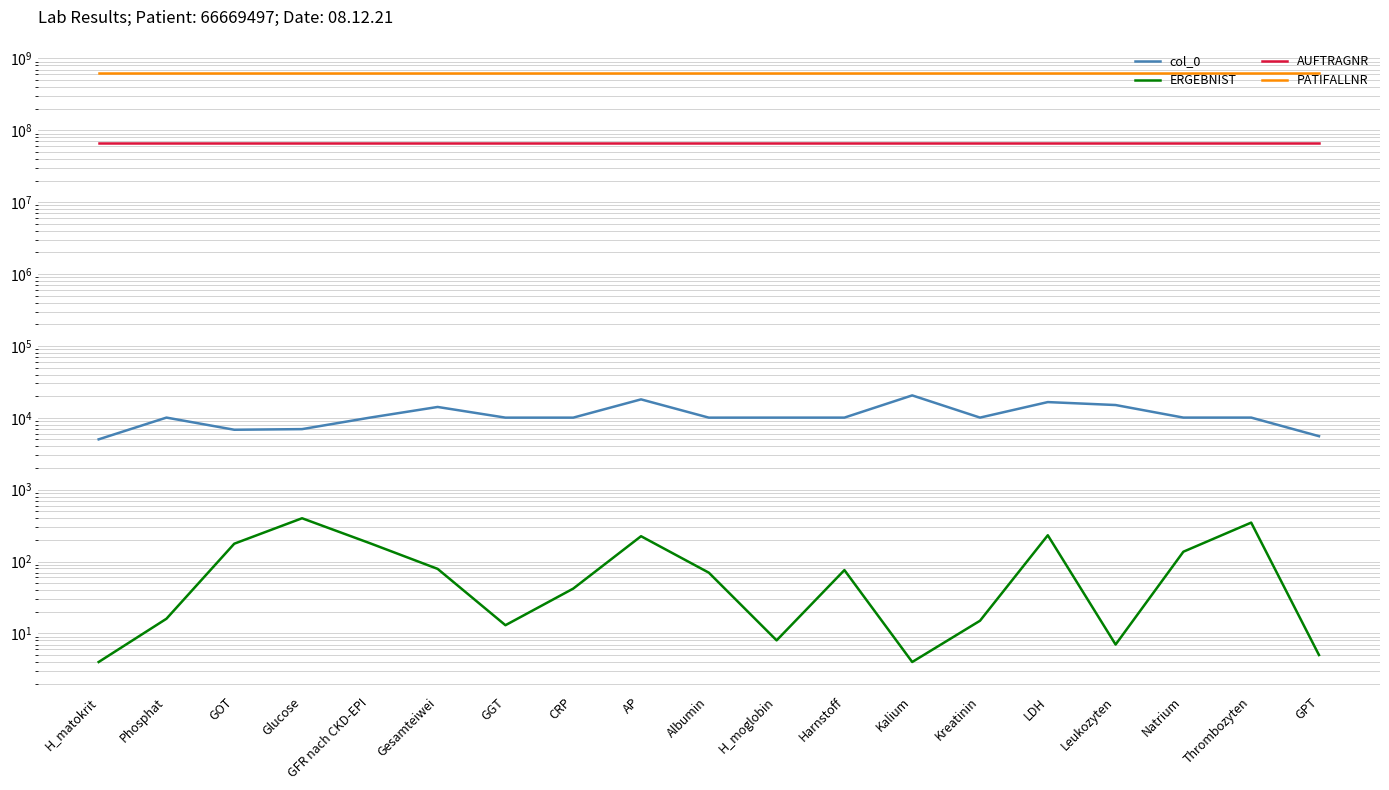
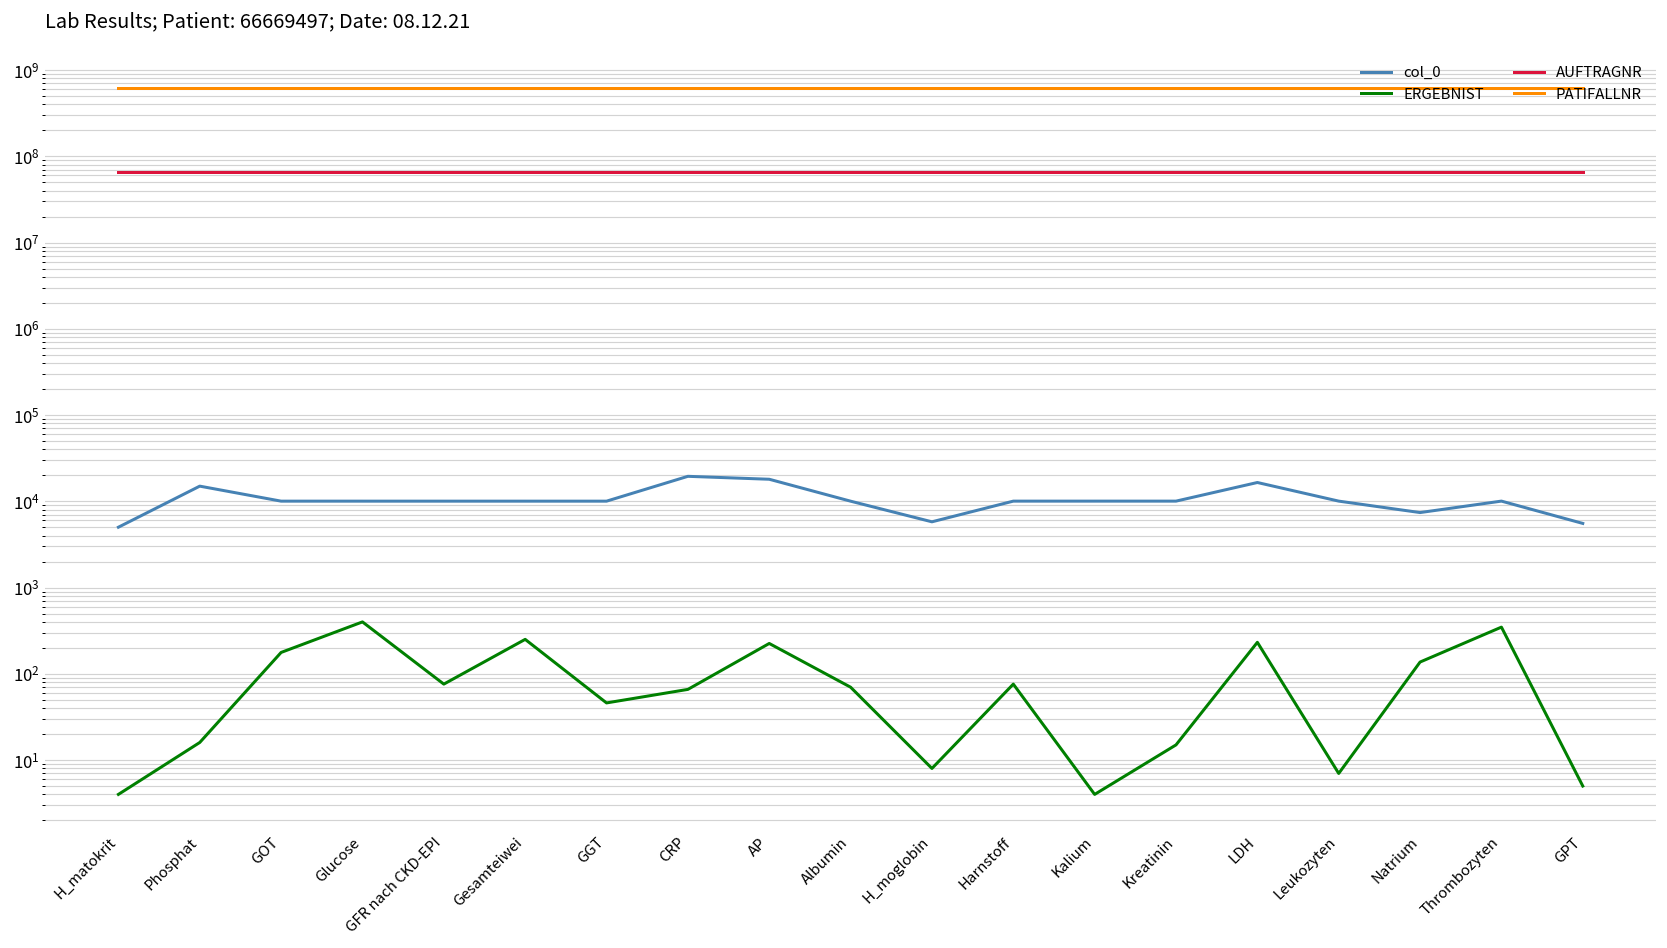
col_0, Phosphat: 10000 -> 15000
col_0, GOT: 7000 -> 10000
col_0, Glucose: 7000 -> 10000
ERGEBNIST, GFR nach CKD-EPI: 180 -> 80
col_0, Gesamteiwei: 14000 -> 10000
ERGEBNIST, Gesamteiwei: 80 -> 250
ERGEBNIST, GGT: 13 -> 50
col_0, CRP: 10000 -> 20000
ERGEBNIST, CRP: 40 -> 70
col_0, H_moglobin: 10000 -> 6000
col_0, Kalium: 20000 -> 10000
col_0, Leukozyten: 15000 -> 10000
col_0, Natrium: 10000 -> 7000
